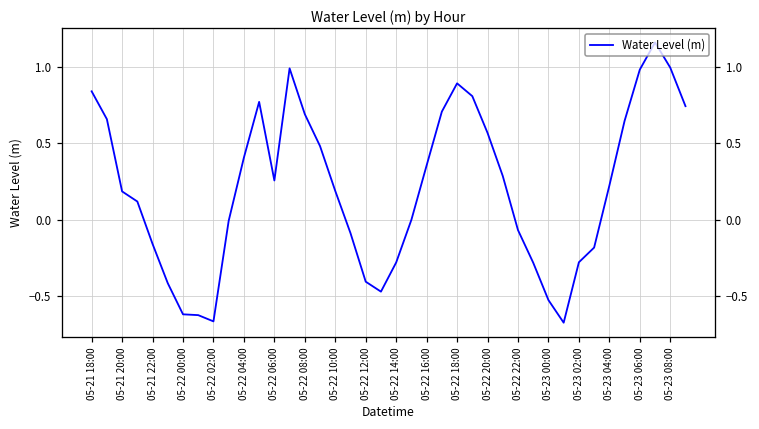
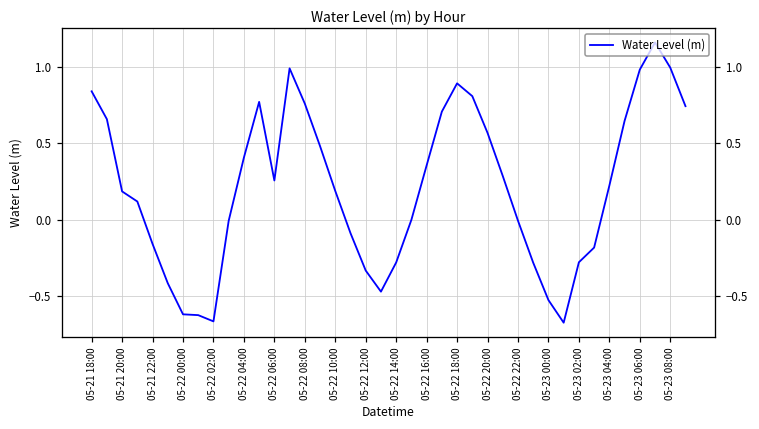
05-22 08:00: 0.69 -> 0.76
05-22 12:00: -0.40 -> -0.33
05-22 22:00: -0.07 -> -0.01
